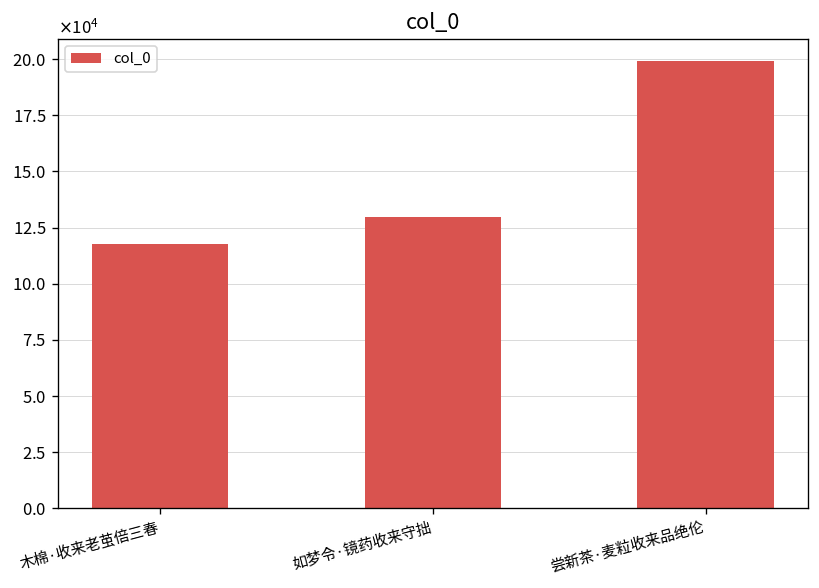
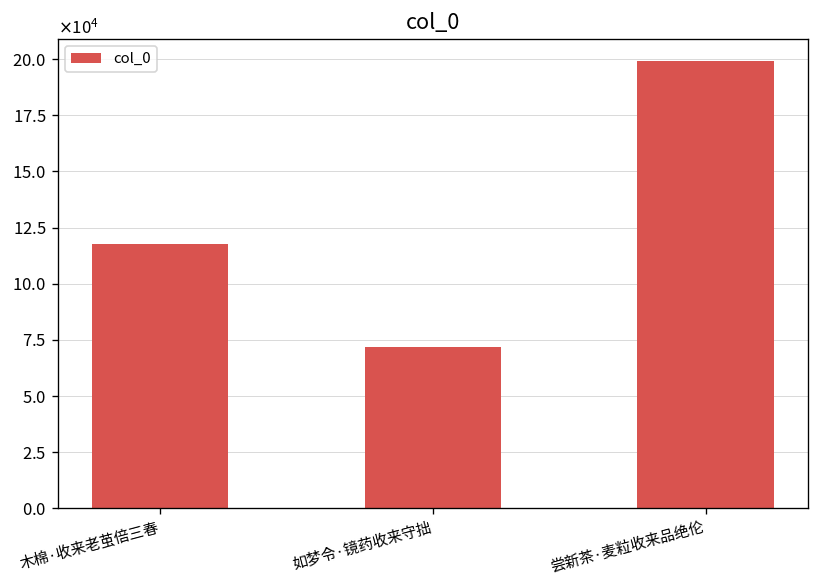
如梦令·镜药收来守拙: 130000 -> 72000
